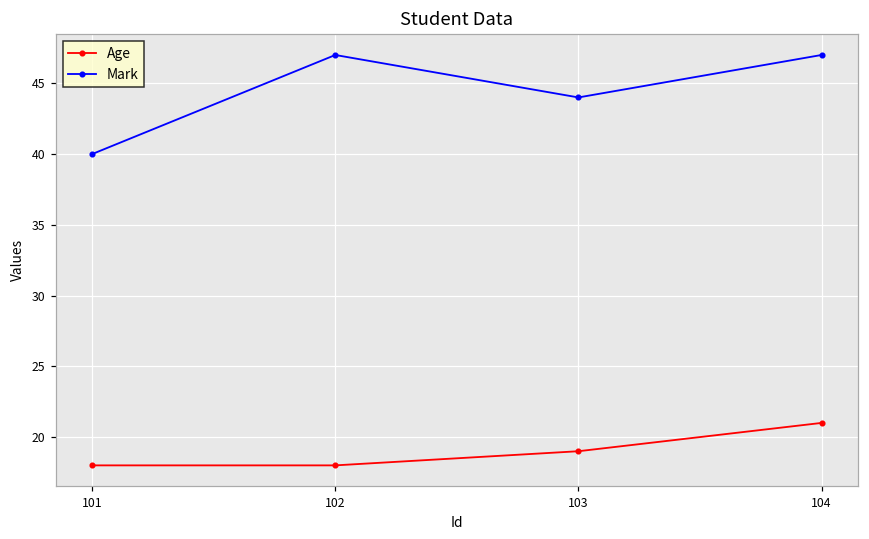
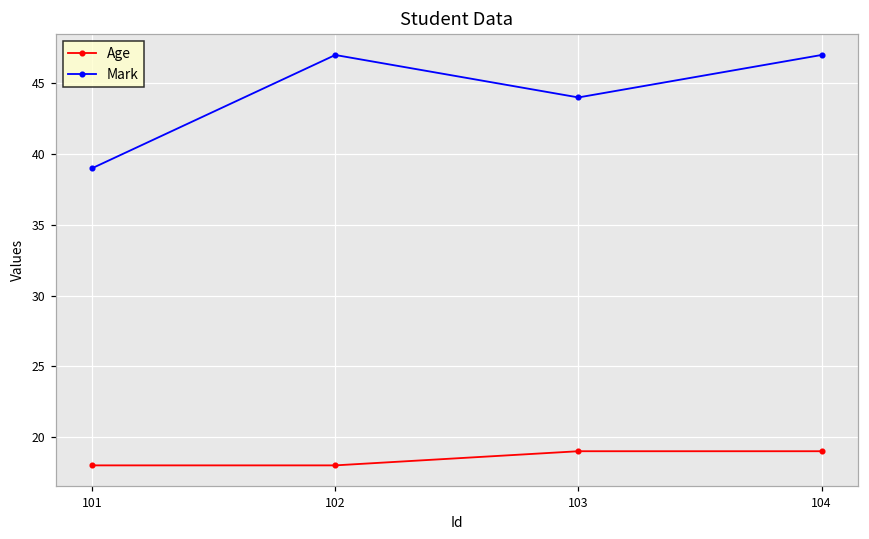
Mark, 101: 40 -> 39
Age, 104: 21 -> 19
